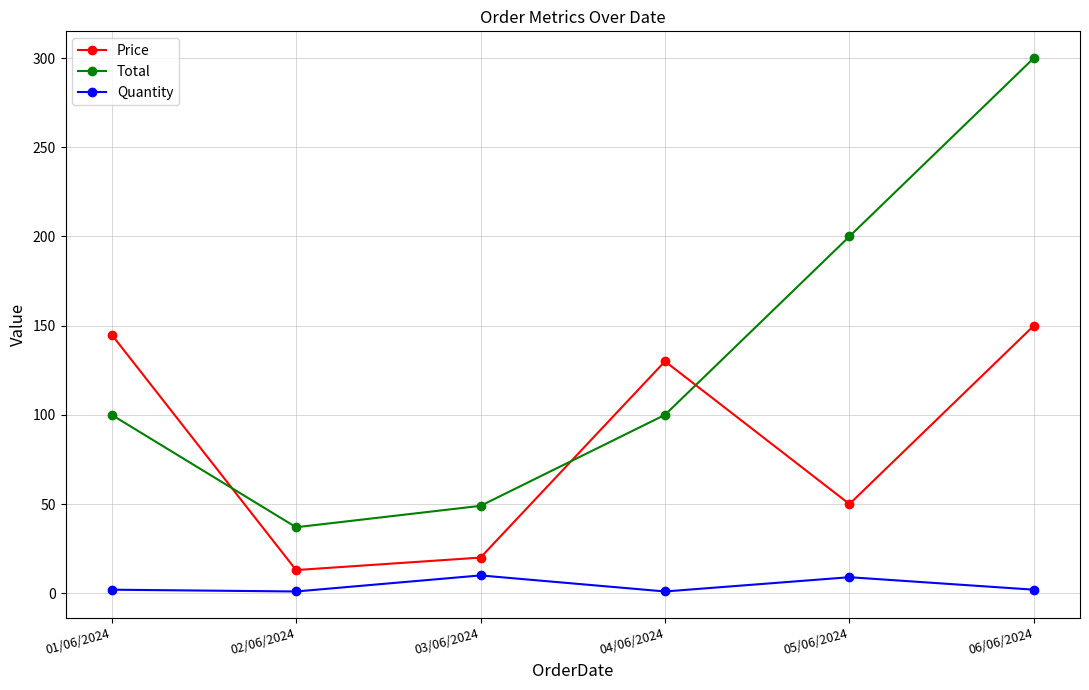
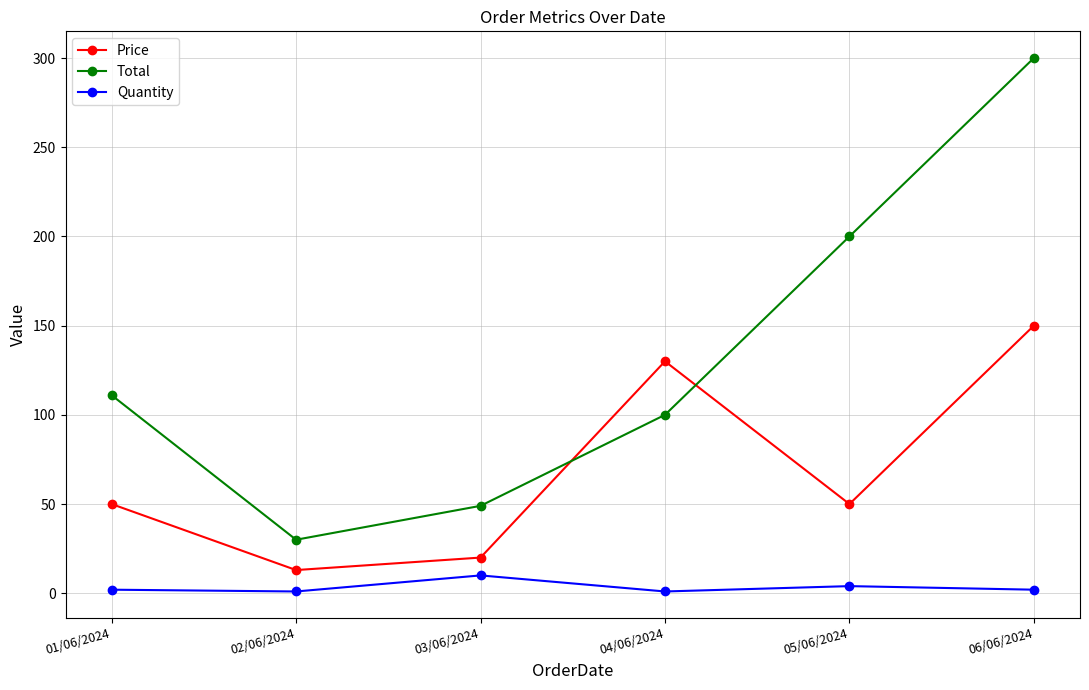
Price, 01/06/2024: 145 -> 50
Total, 01/06/2024: 100 -> 111
Total, 02/06/2024: 37 -> 30
Quantity, 05/06/2024: 9 -> 4
